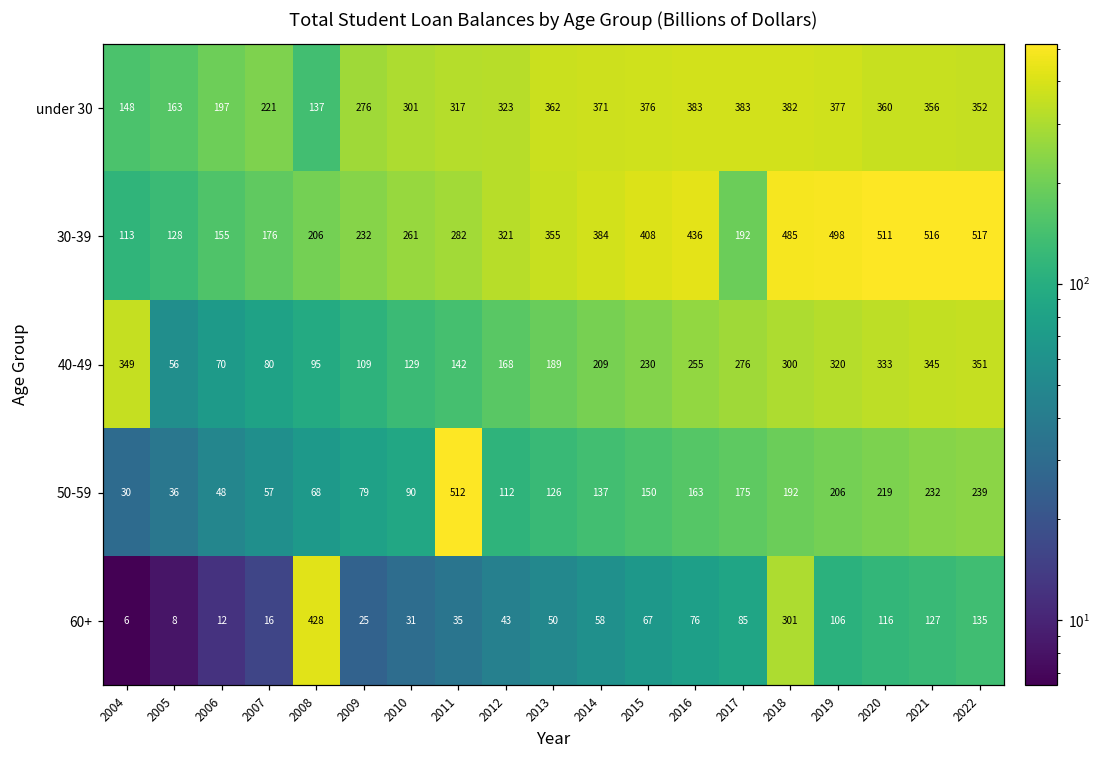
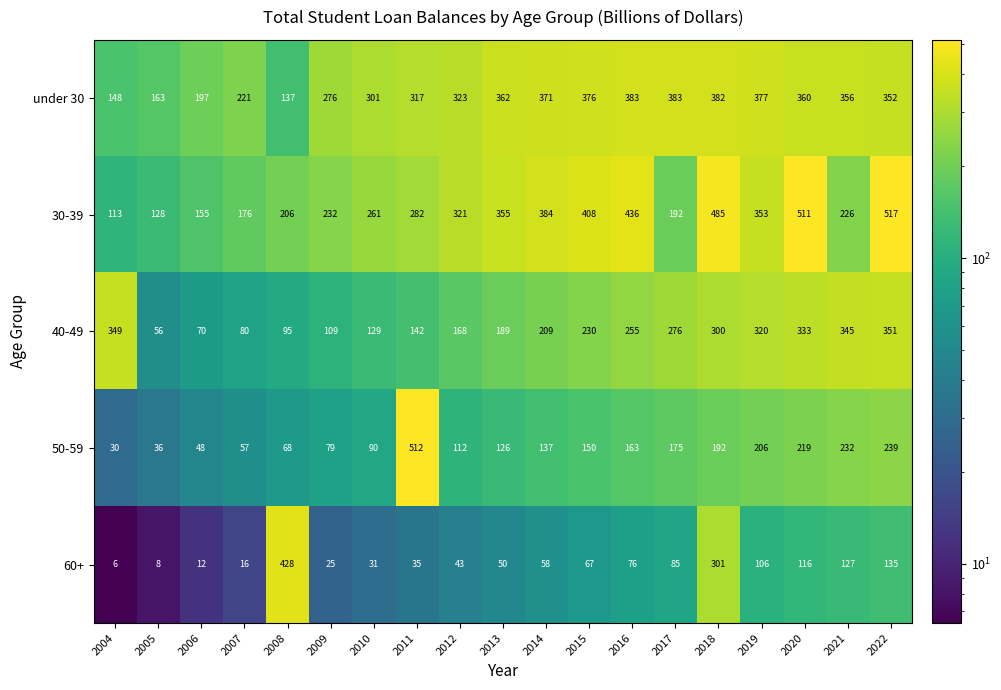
30-39, 2019: 498 -> 353
30-39, 2021: 516 -> 226
